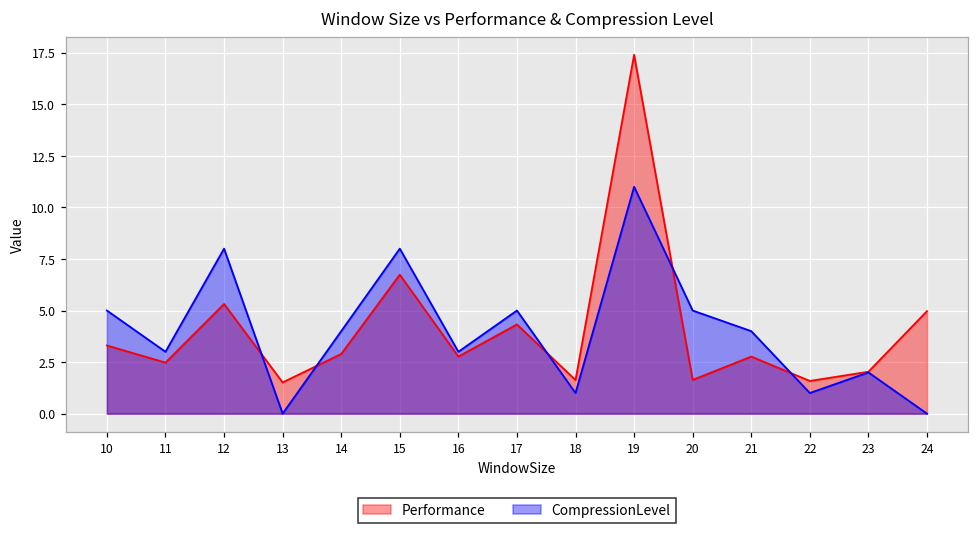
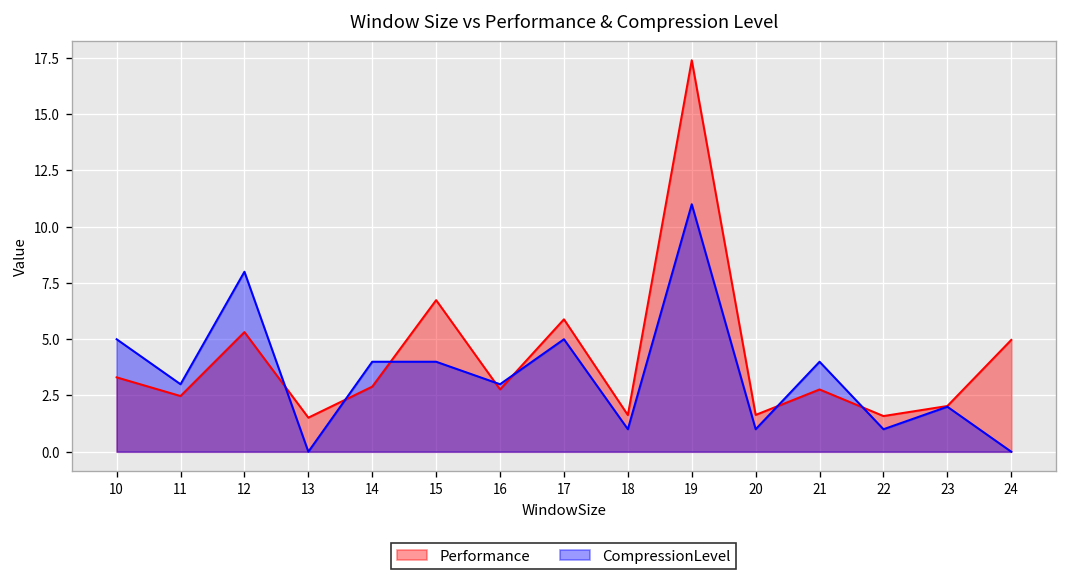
CompressionLevel, 15: 8 -> 4
Performance, 17: 4.3 -> 5.9
CompressionLevel, 20: 5 -> 1
